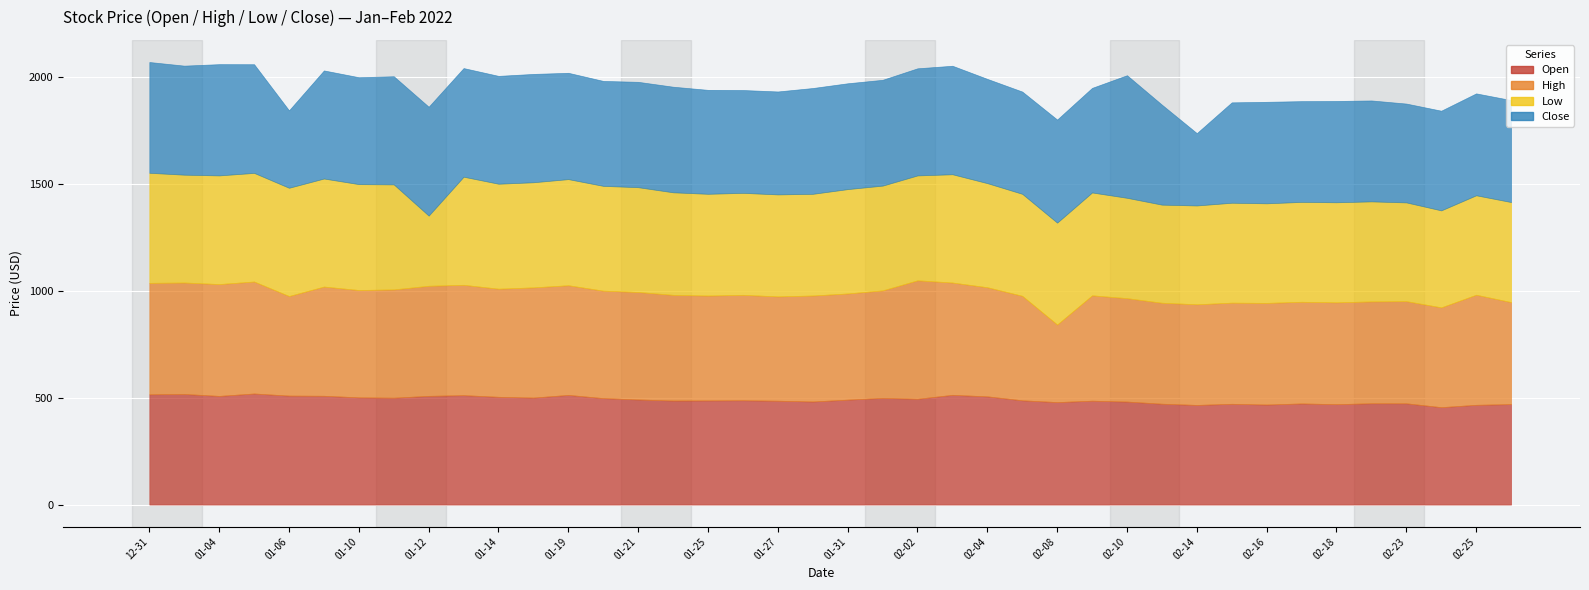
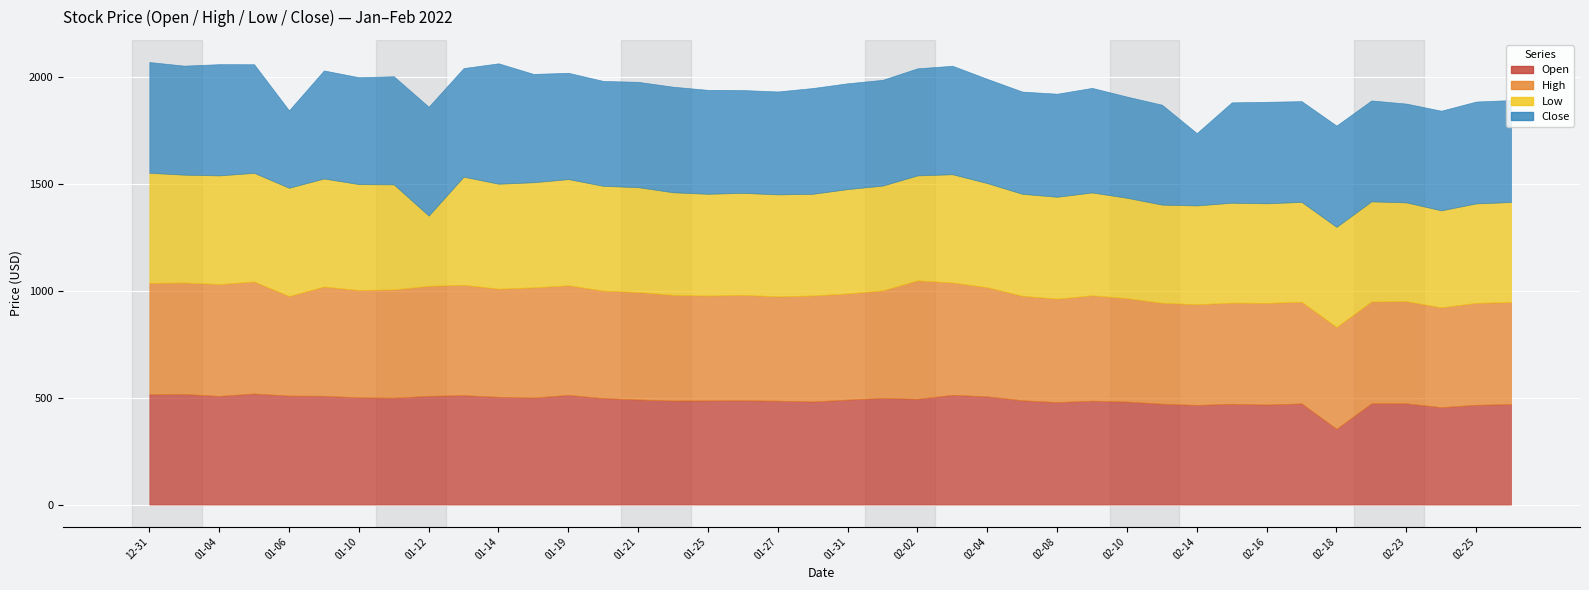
Close, 01-14: 500 -> 560
High, 02-08: 360 -> 480
Close, 02-10: 570 -> 470
Open, 02-18: 470 -> 350
High, 02-25: 520 -> 480
